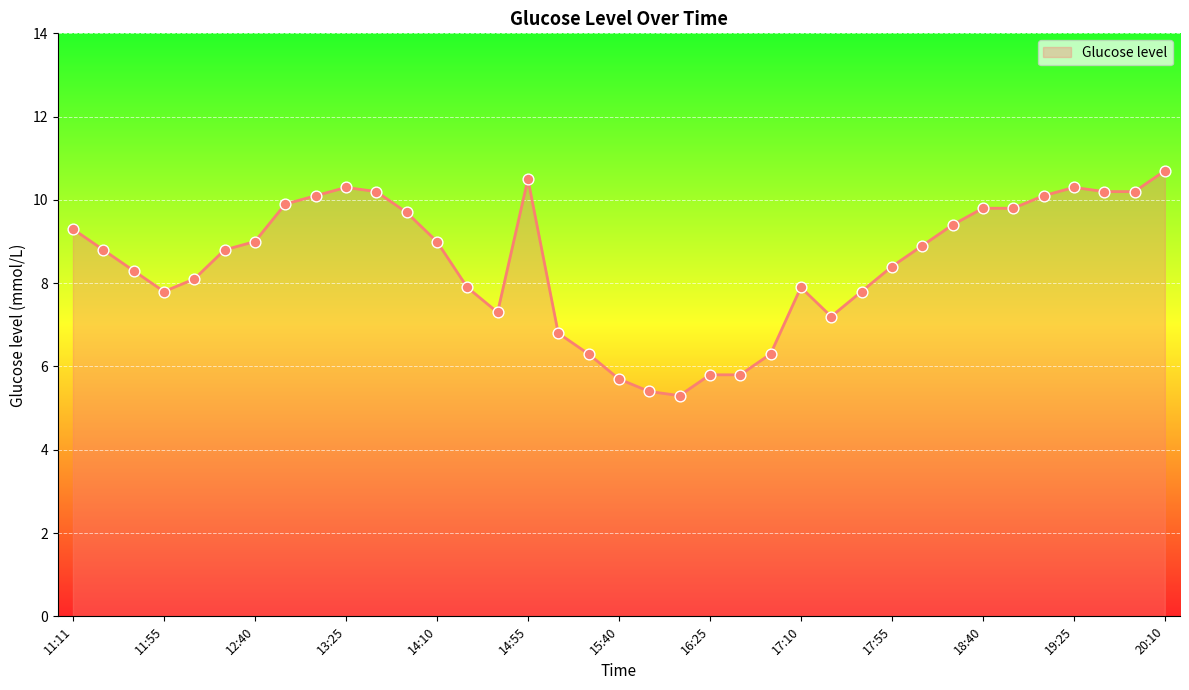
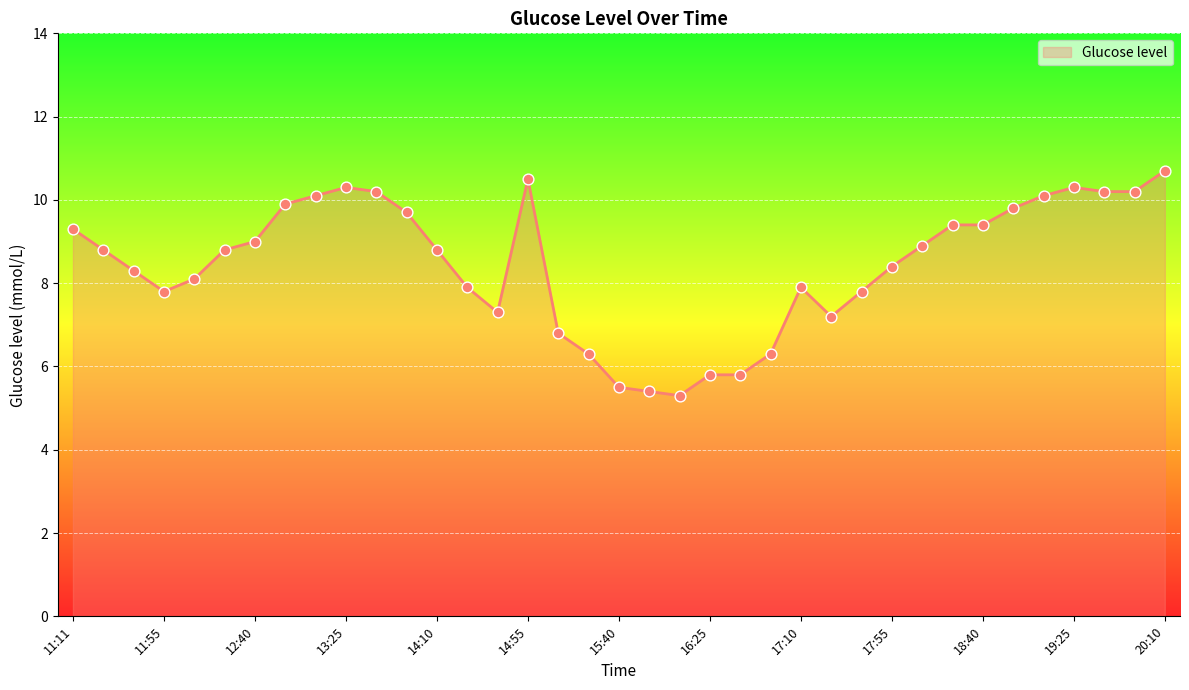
14:10: 9.0 -> 8.8
15:40: 5.7 -> 5.5
18:40: 9.8 -> 9.4
